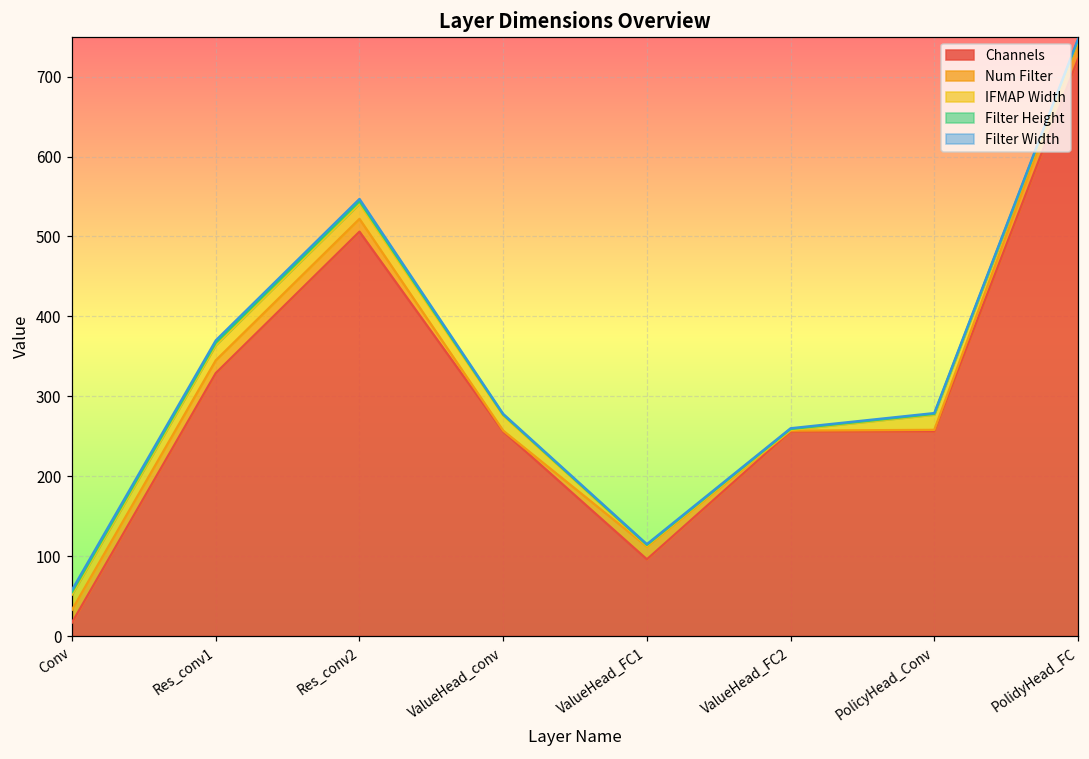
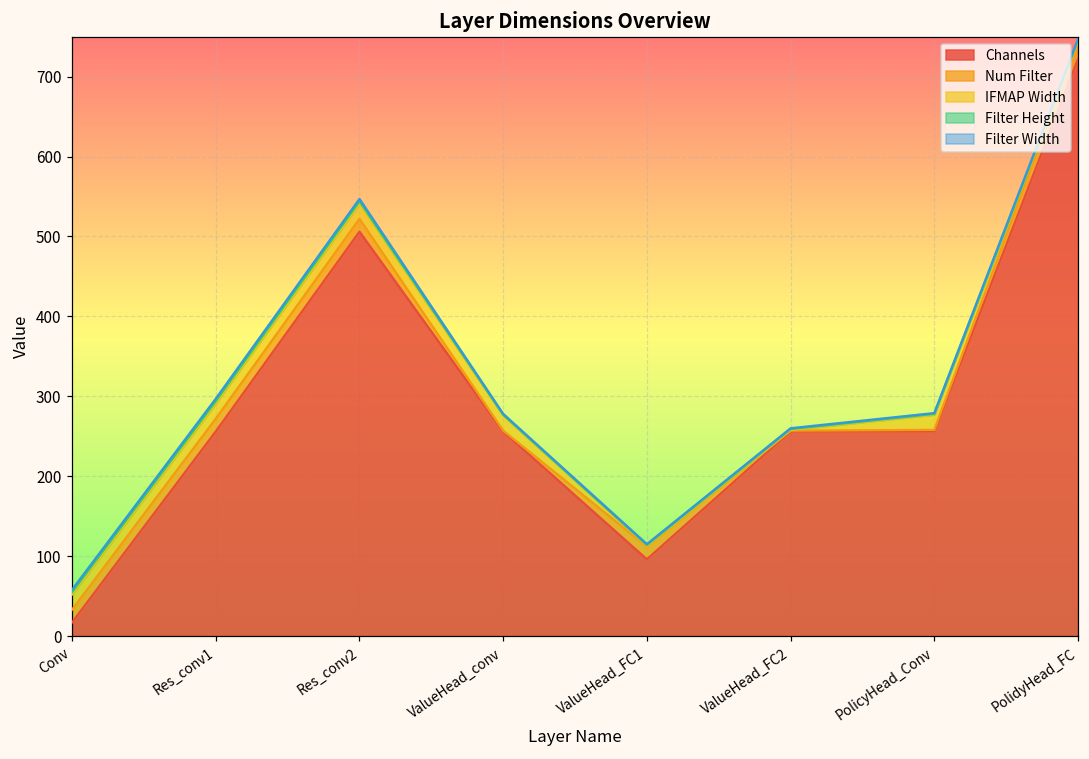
Channels, Res_conv1: 330 -> 260
